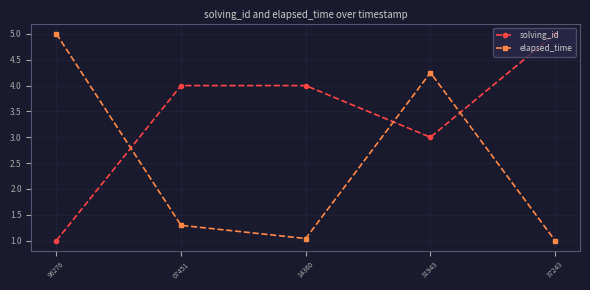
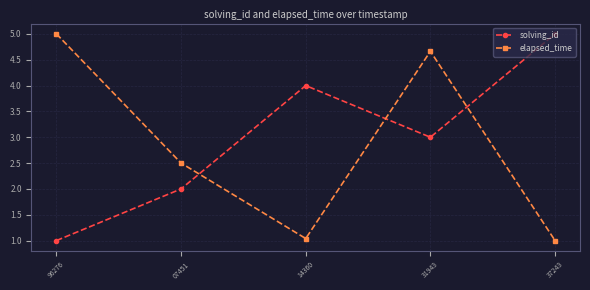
solving_id, 07451: 4 -> 2
elapsed_time, 07451: 1.3 -> 2.5
elapsed_time, 31943: 4.3 -> 4.7
